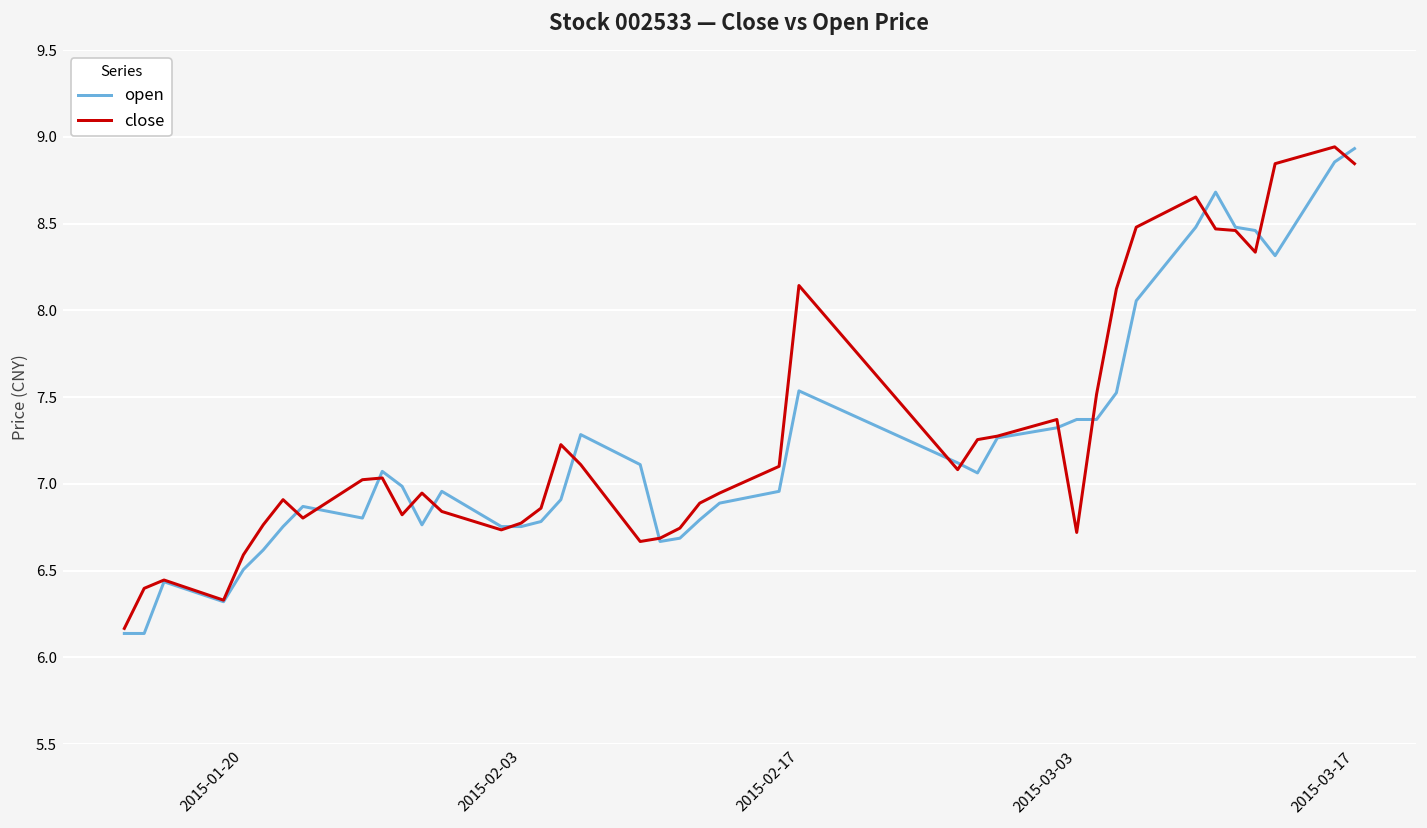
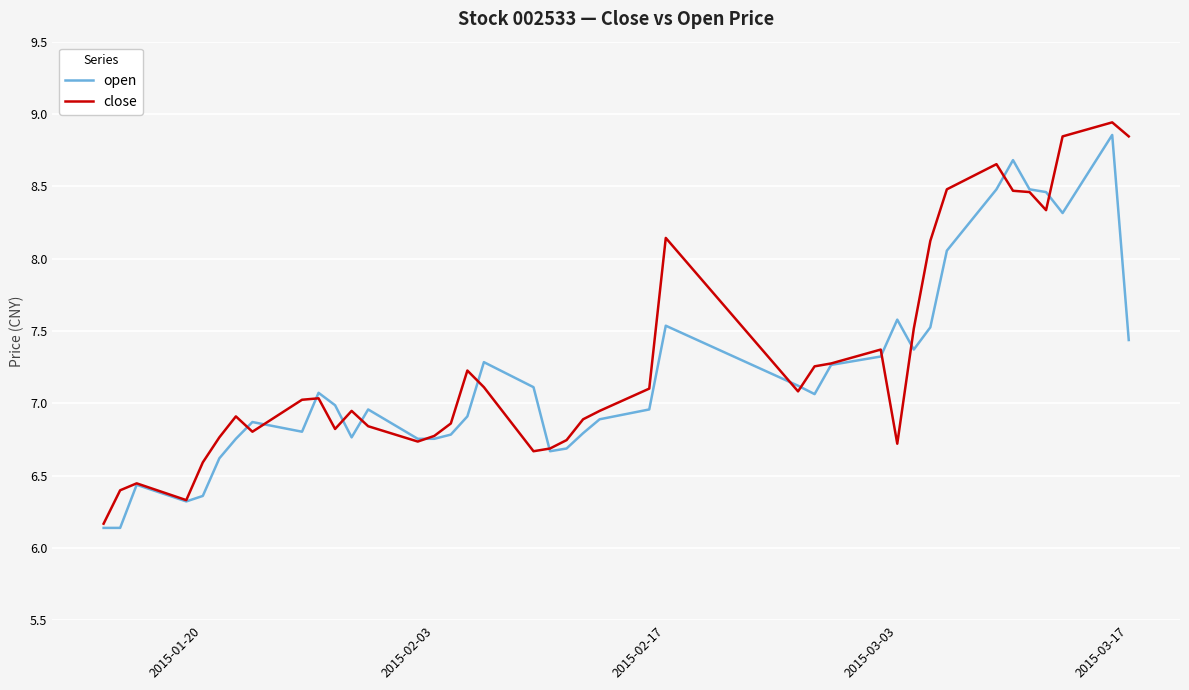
open, 2015-01-20: 6.51 -> 6.36
open, 2015-03-03: 7.37 -> 7.58
open, 2015-03-17: 8.93 -> 7.44
